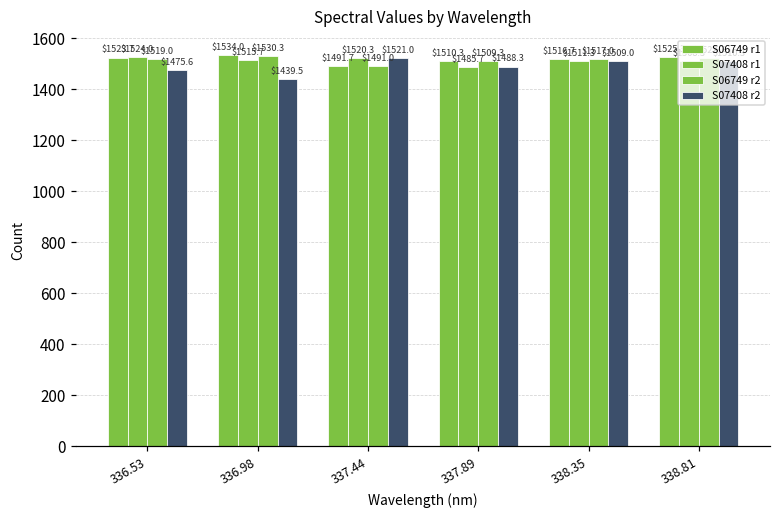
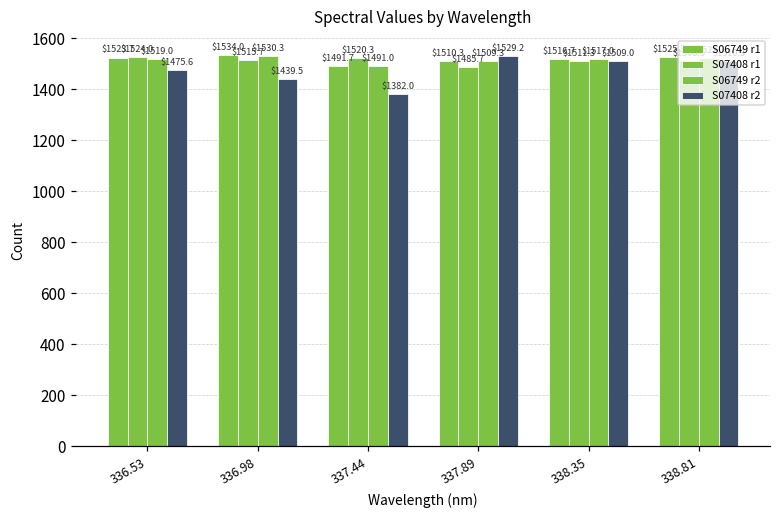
S07408 r2, 337.44: $1521.0 -> $1382.0
S07408 r2, 337.89: $1488.3 -> $1529.2
